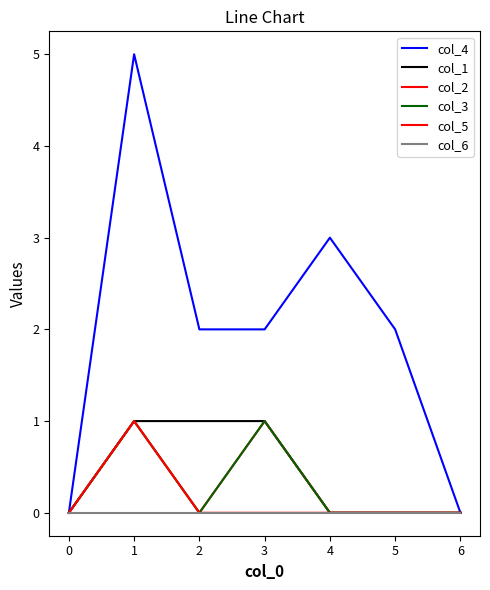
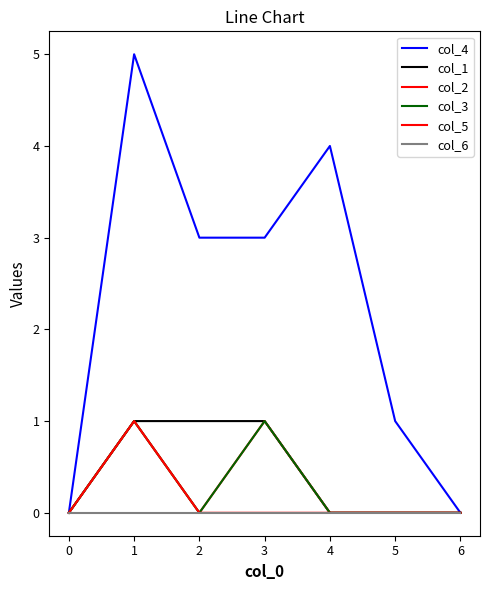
col_4, 2: 2 -> 3
col_4, 3: 2 -> 3
col_4, 4: 3 -> 4
col_4, 5: 2 -> 1
